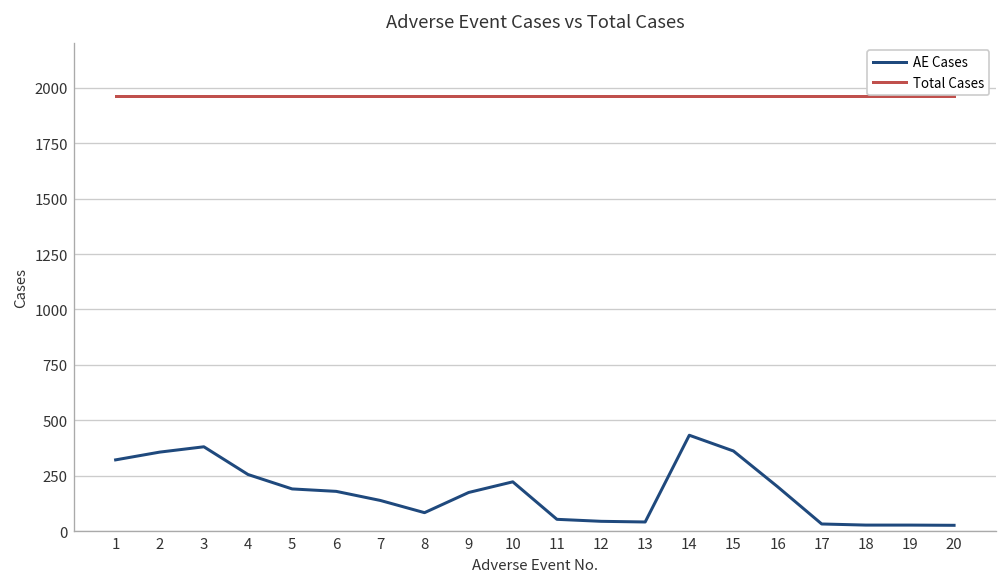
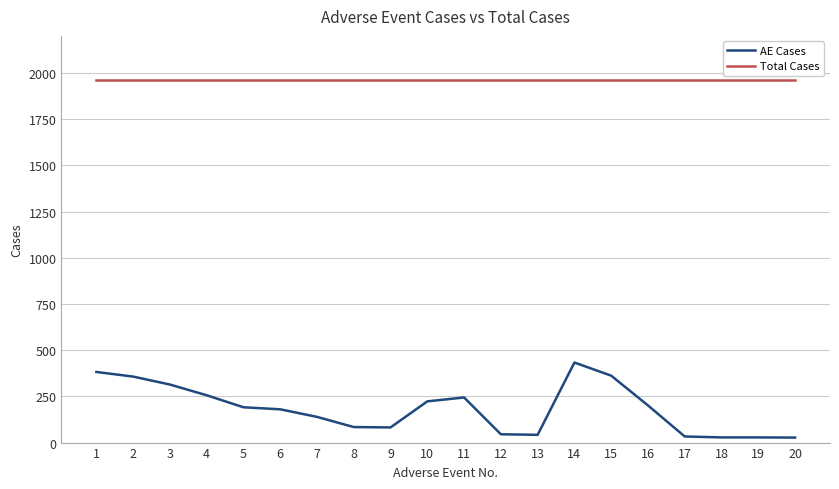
AE Cases, 1: 320 -> 380
AE Cases, 3: 380 -> 310
AE Cases, 9: 180 -> 80
AE Cases, 11: 50 -> 240
